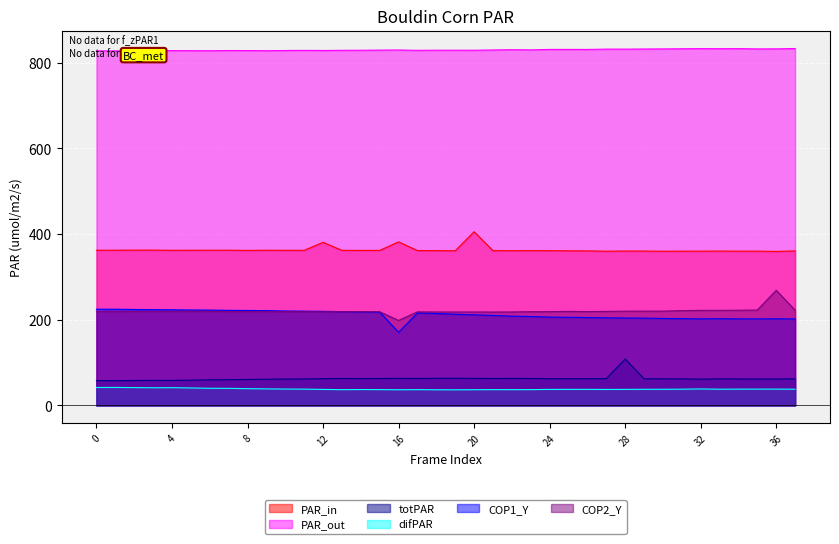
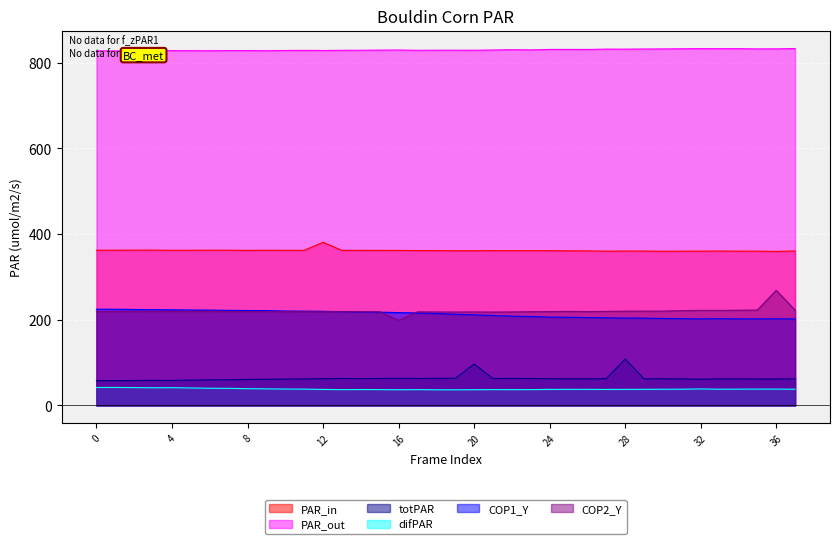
PAR_in, 16: 380 -> 360
COP1_Y, 16: 170 -> 220
PAR_in, 20: 410 -> 360
totPAR, 20: 60 -> 100
